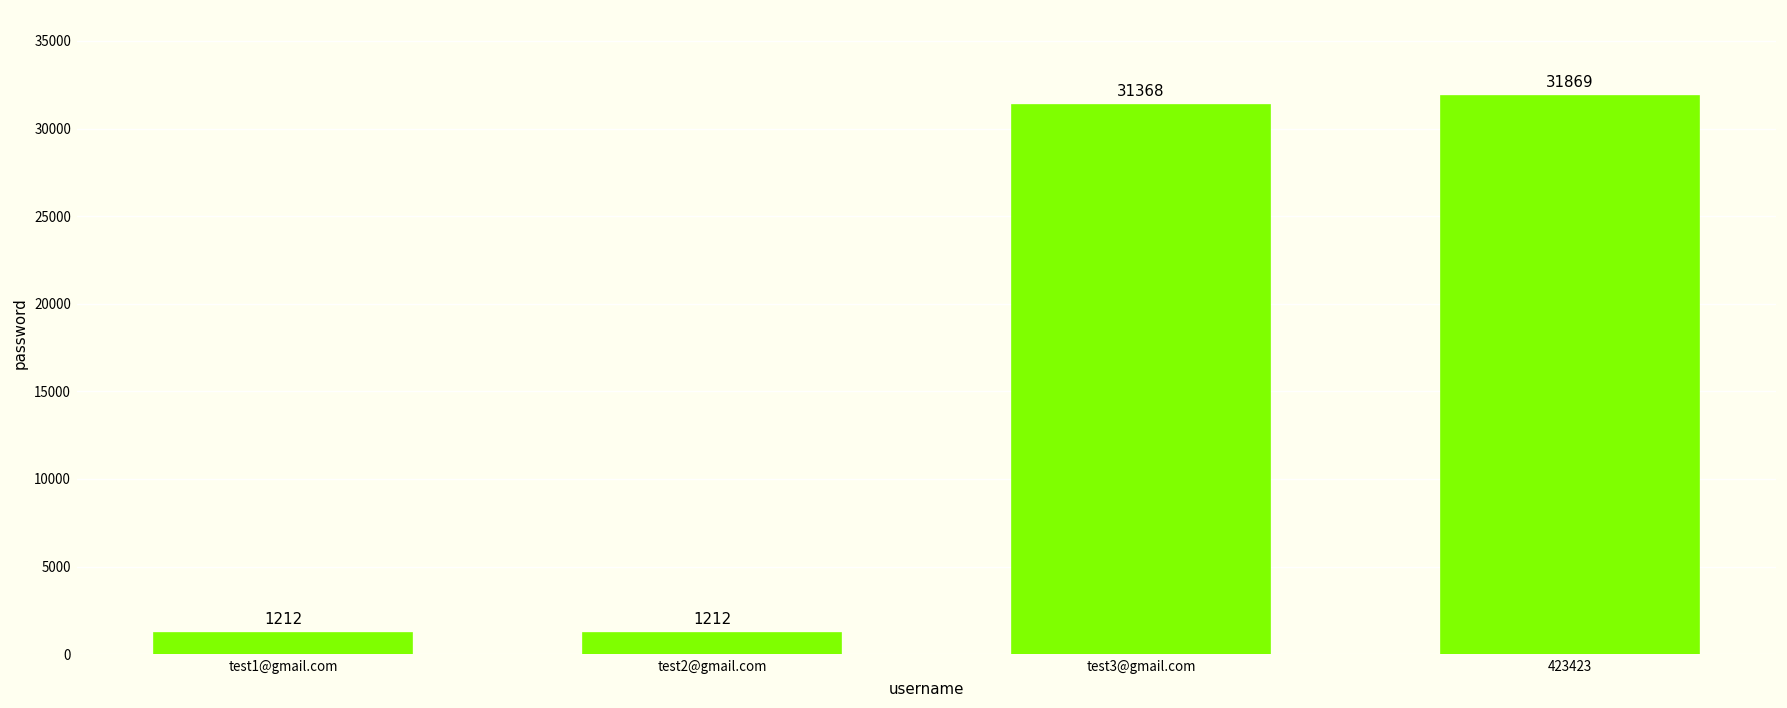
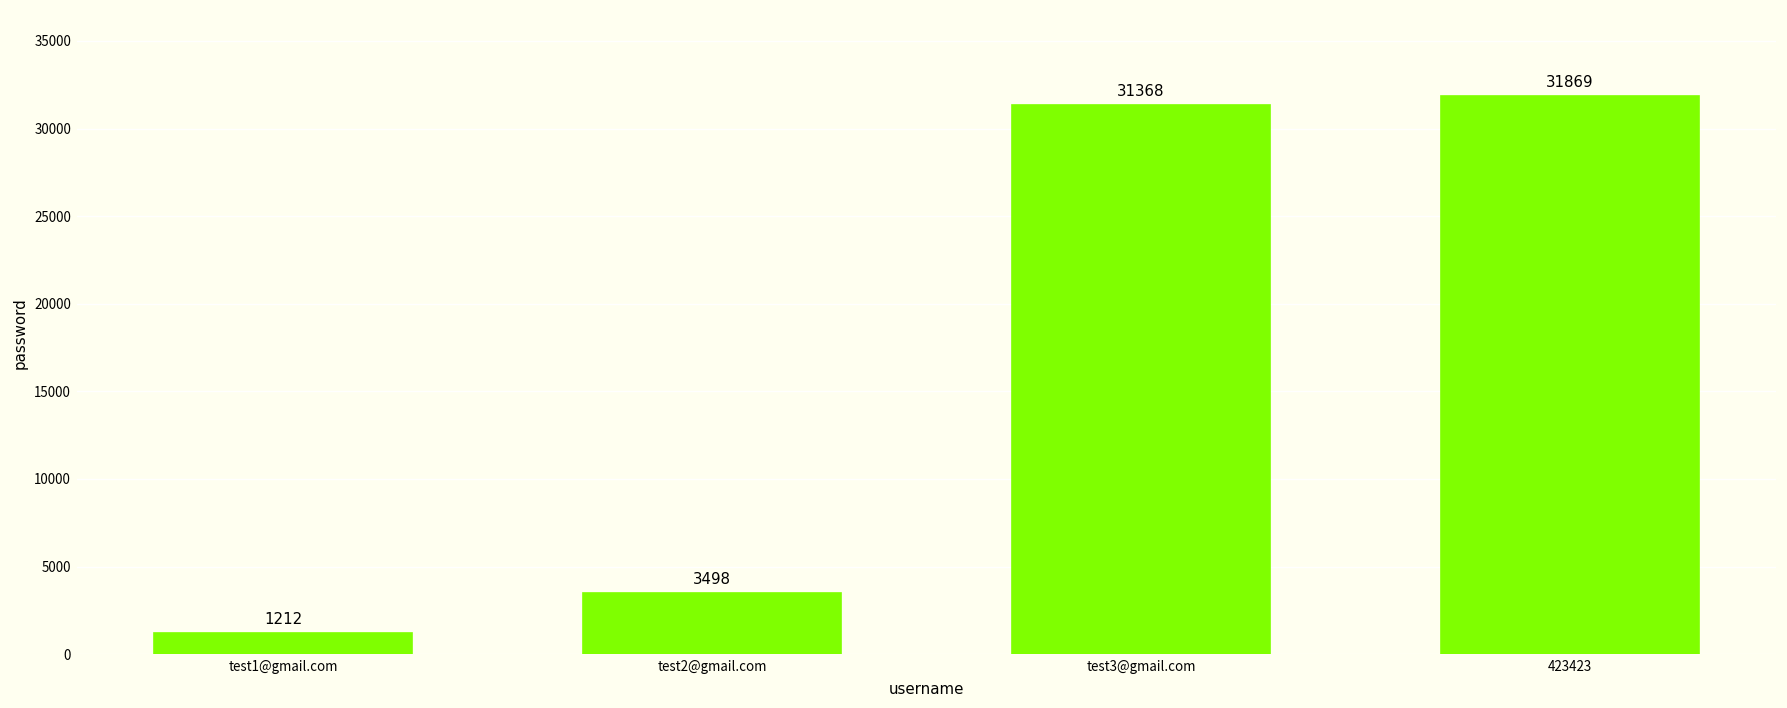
test2@gmail.com: 1212 -> 3498
